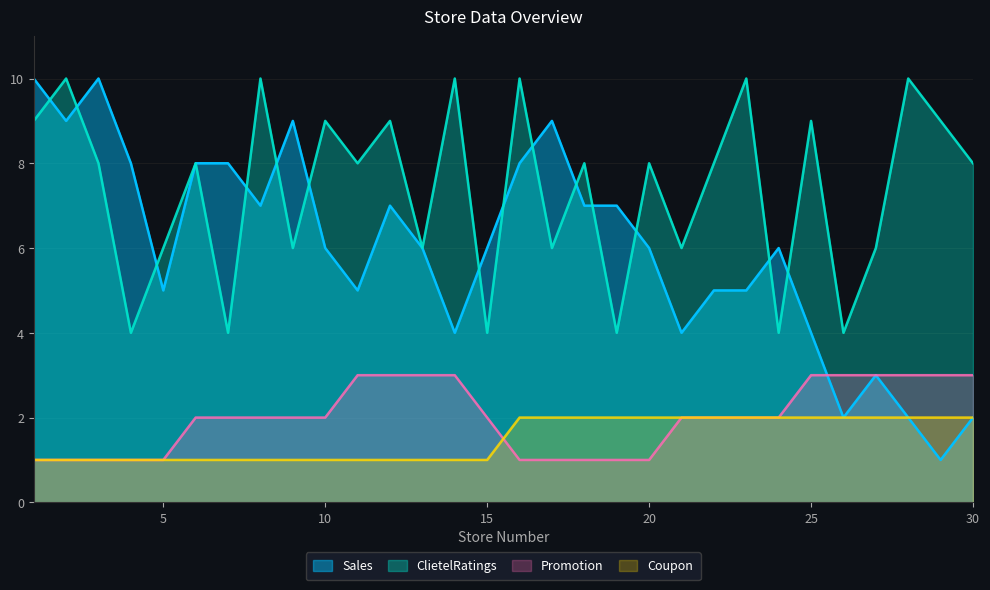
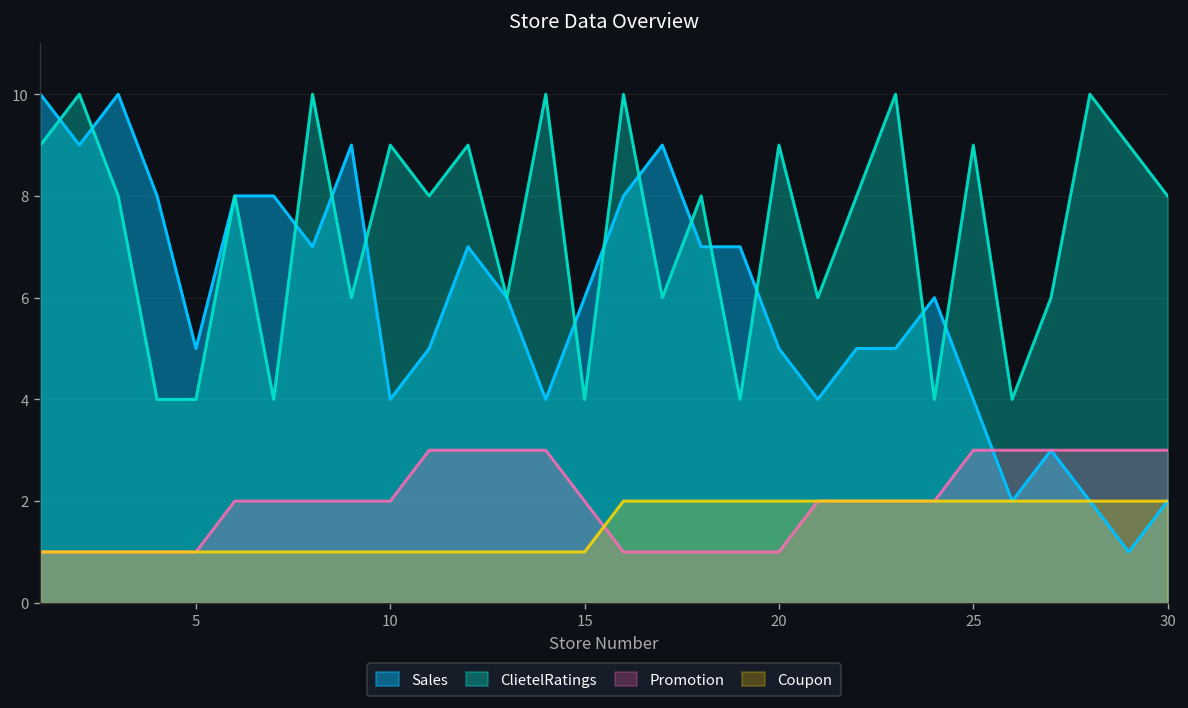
ClietelRatings, 5: 6 -> 4
Sales, 10: 6 -> 4
Sales, 20: 6 -> 5
ClietelRatings, 20: 8 -> 9
